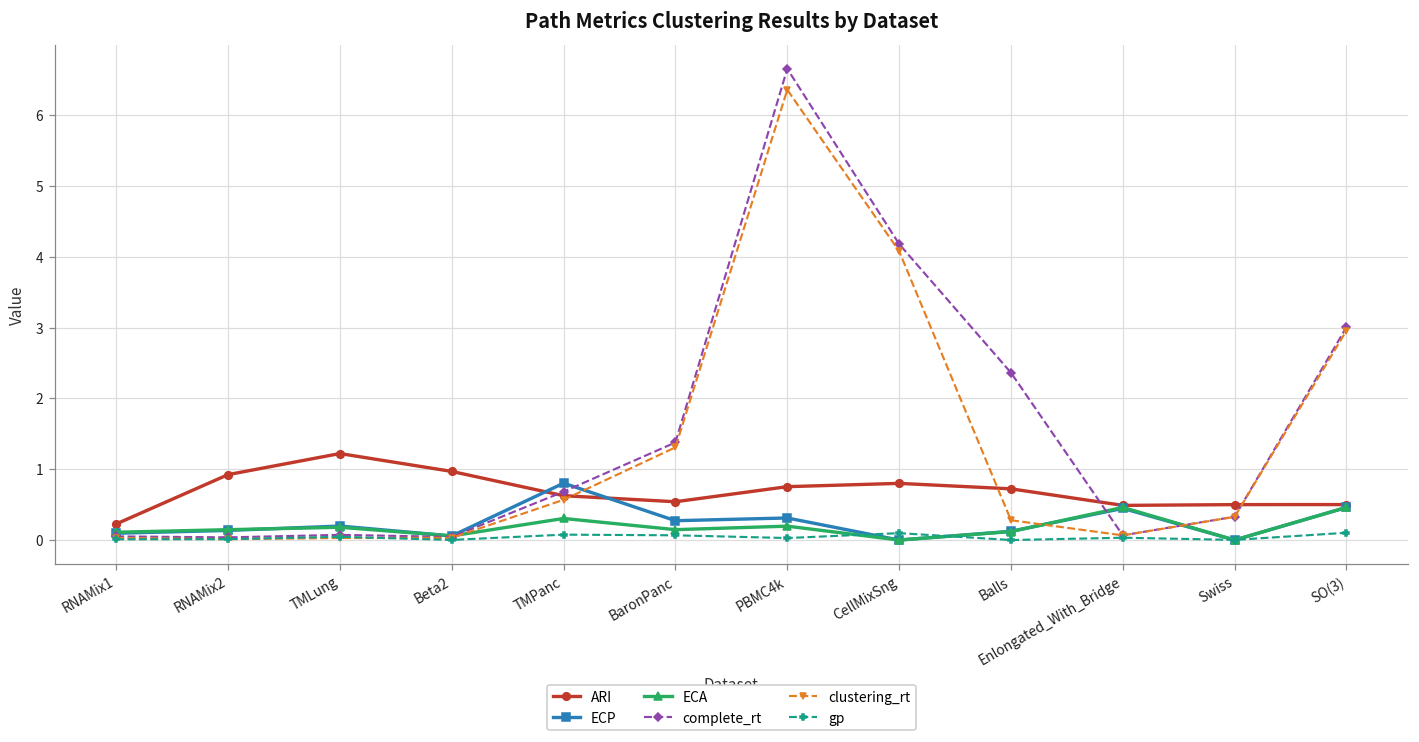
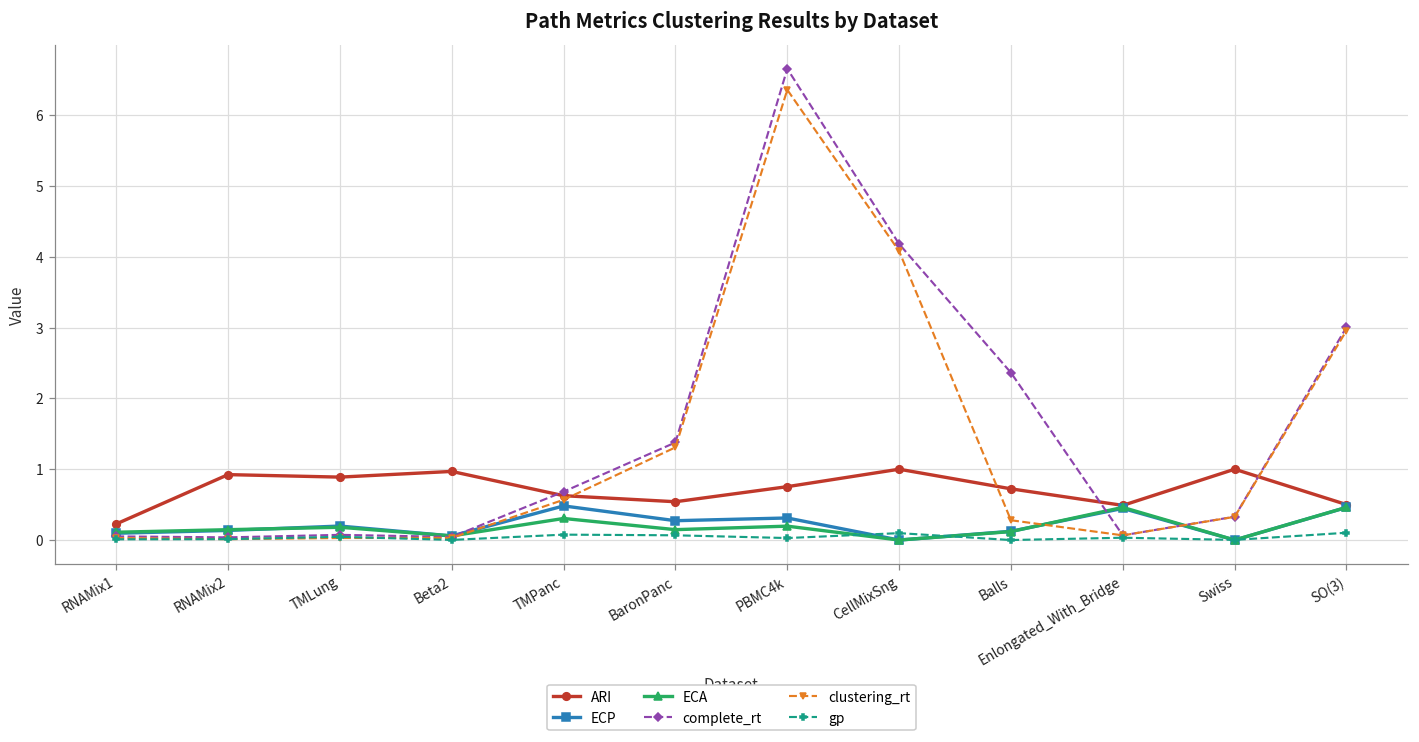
ARI, TMLung: 1.2 -> 0.9
ECP, TMPanc: 0.8 -> 0.5
ARI, CellMixSng: 0.8 -> 1.0
ARI, Swiss: 0.5 -> 1.0
